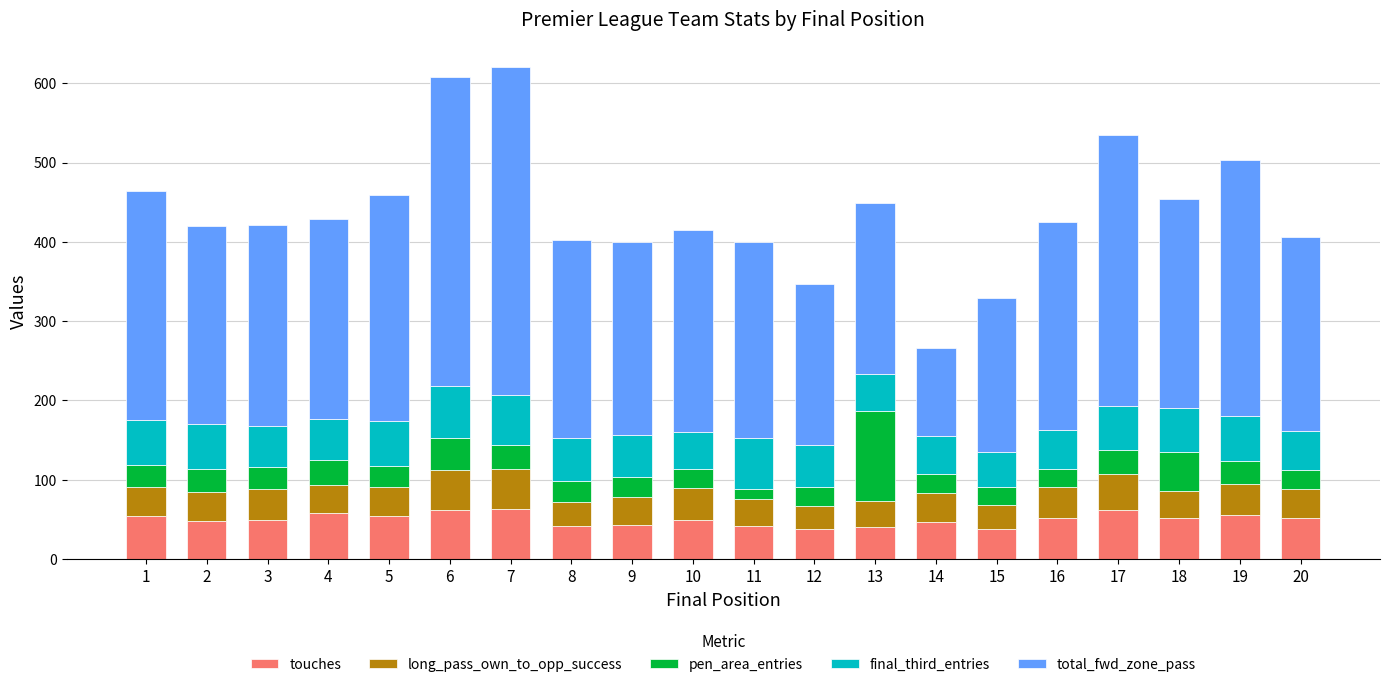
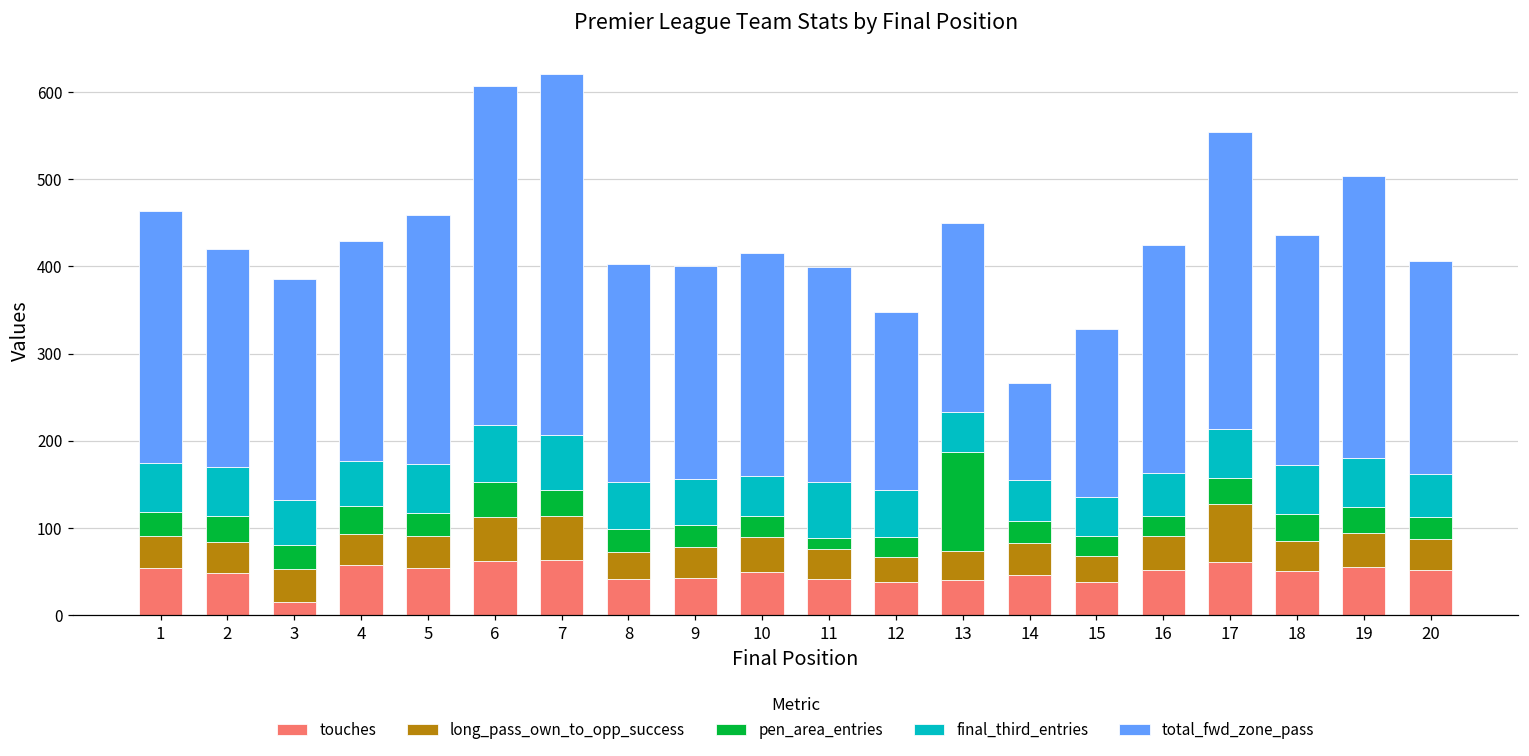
touches, 3: 50 -> 10
long_pass_own_to_opp_success, 17: 50 -> 70
pen_area_entries, 18: 50 -> 30
